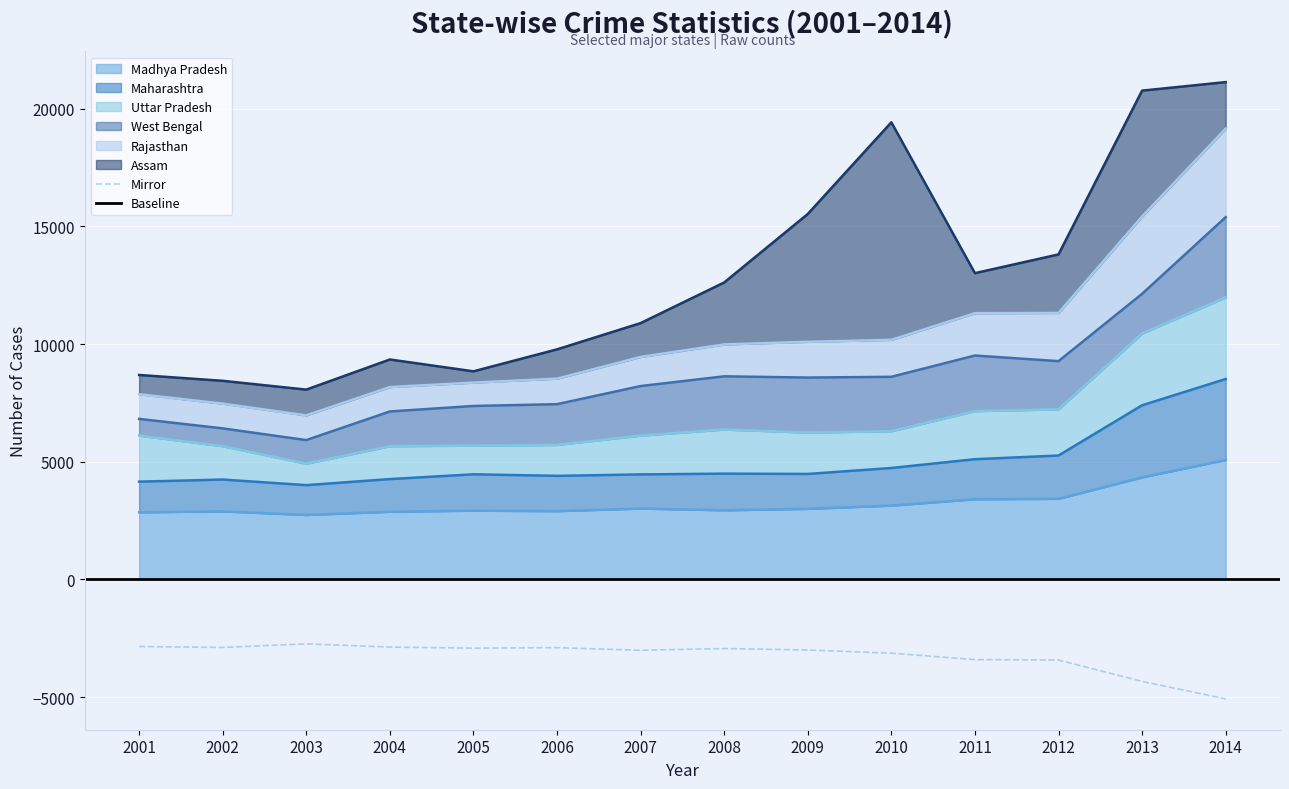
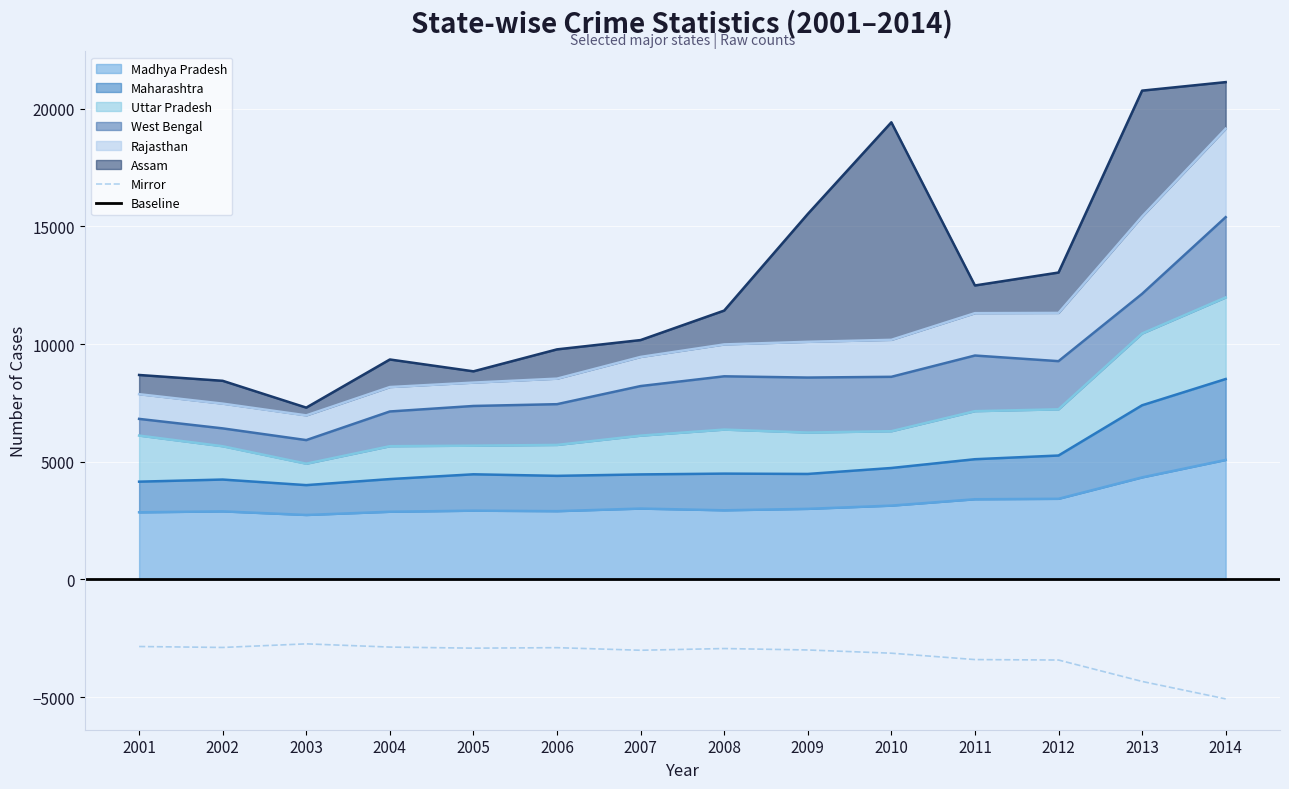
Assam, 2003: 1100 -> 300
Assam, 2007: 1400 -> 700
Assam, 2008: 2600 -> 1400
Assam, 2011: 1700 -> 1200
Assam, 2012: 2500 -> 1700
